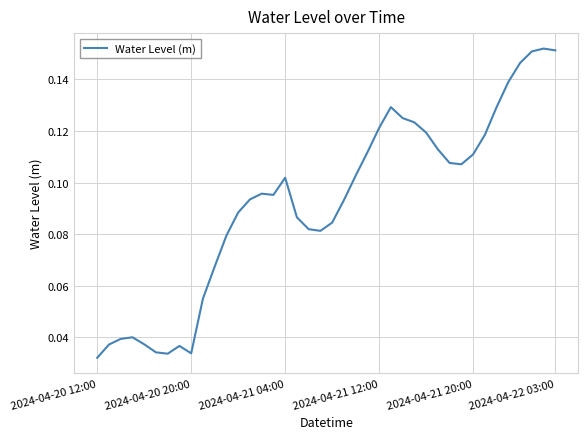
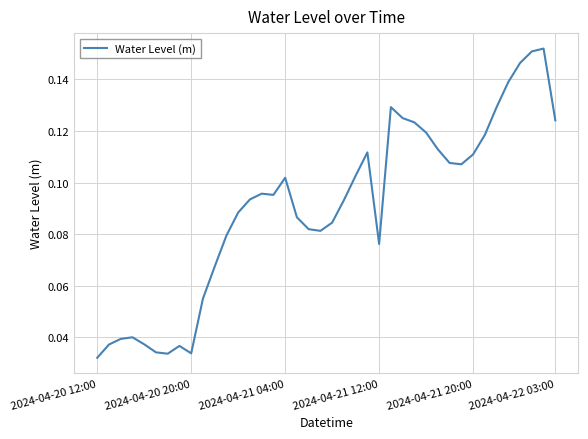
2024-04-21 12:00: 0.121 -> 0.076
2024-04-22 03:00: 0.151 -> 0.124
